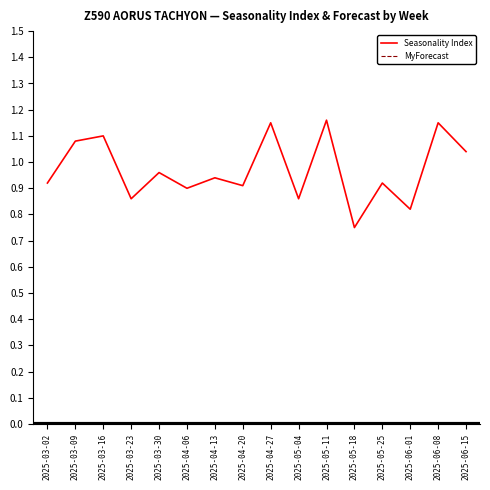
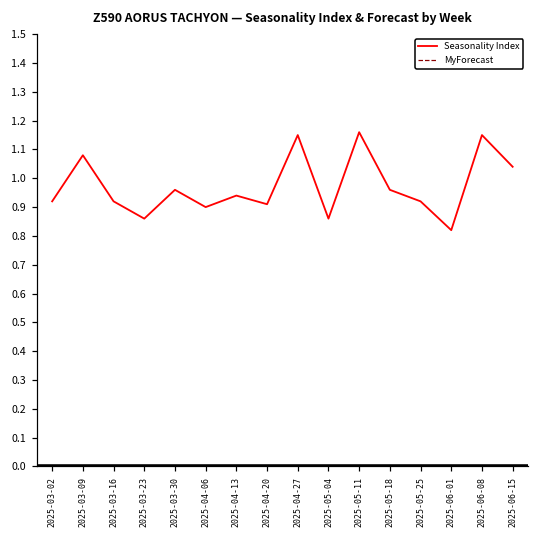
Seasonality Index, 2025-03-16: 1.10 -> 0.92
Seasonality Index, 2025-05-18: 0.75 -> 0.96
